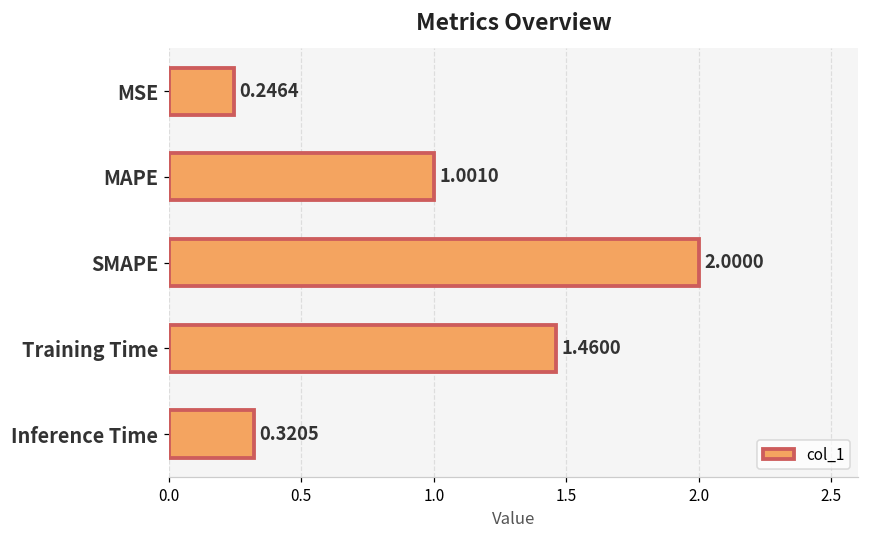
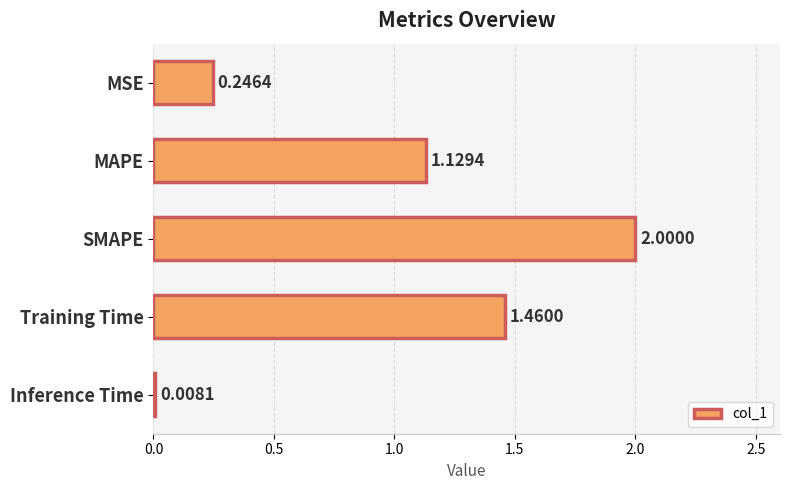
MAPE: 1.0010 -> 1.1294
Inference Time: 0.3205 -> 0.0081
